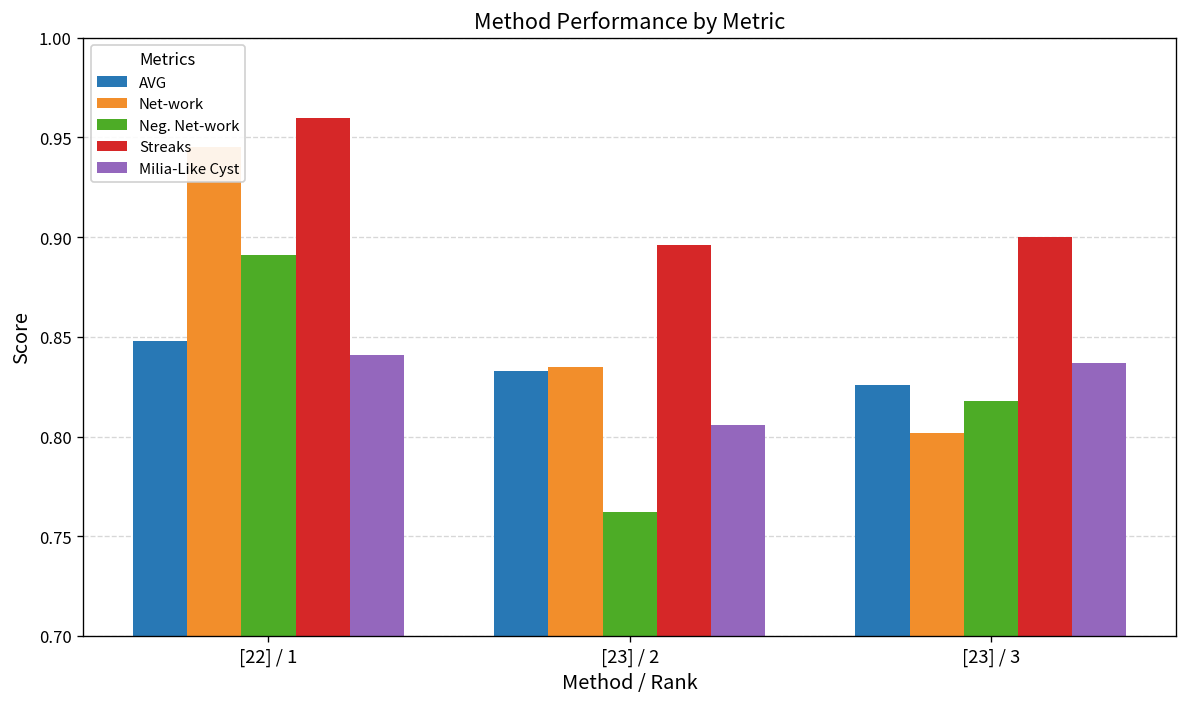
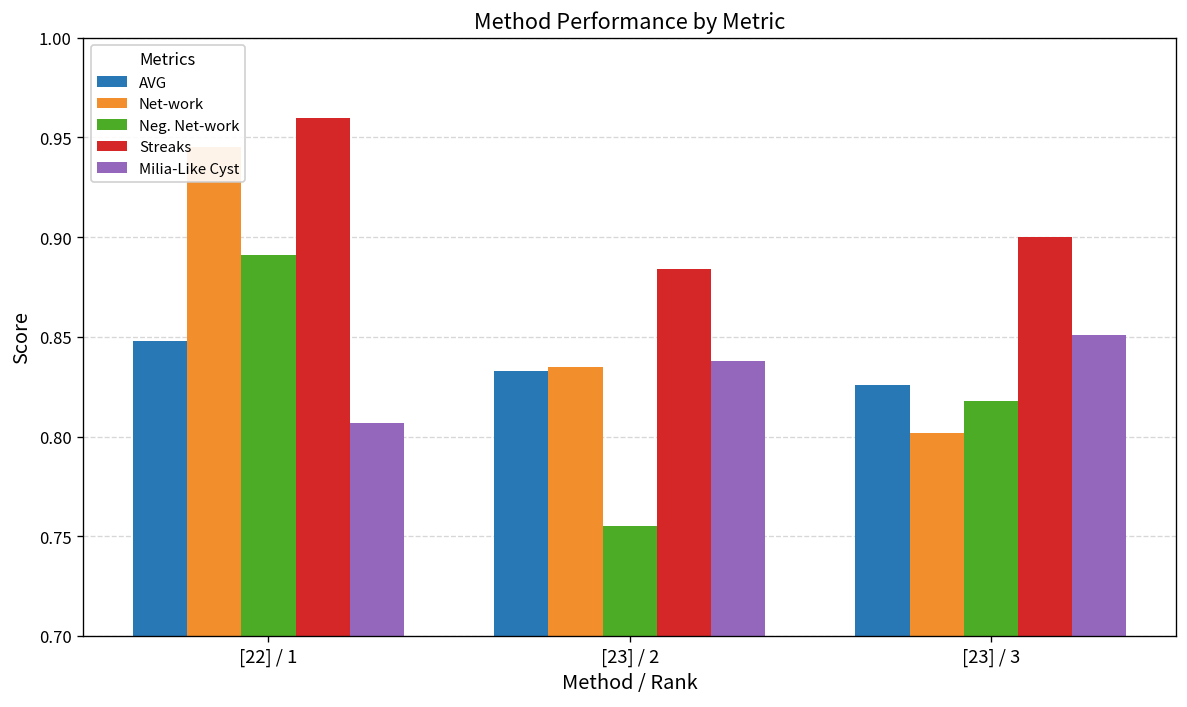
Milia-Like Cyst, [22] / 1: 0.841 -> 0.807
Neg. Net-work, [23] / 2: 0.762 -> 0.755
Streaks, [23] / 2: 0.896 -> 0.884
Milia-Like Cyst, [23] / 2: 0.806 -> 0.838
Milia-Like Cyst, [23] / 3: 0.837 -> 0.851
